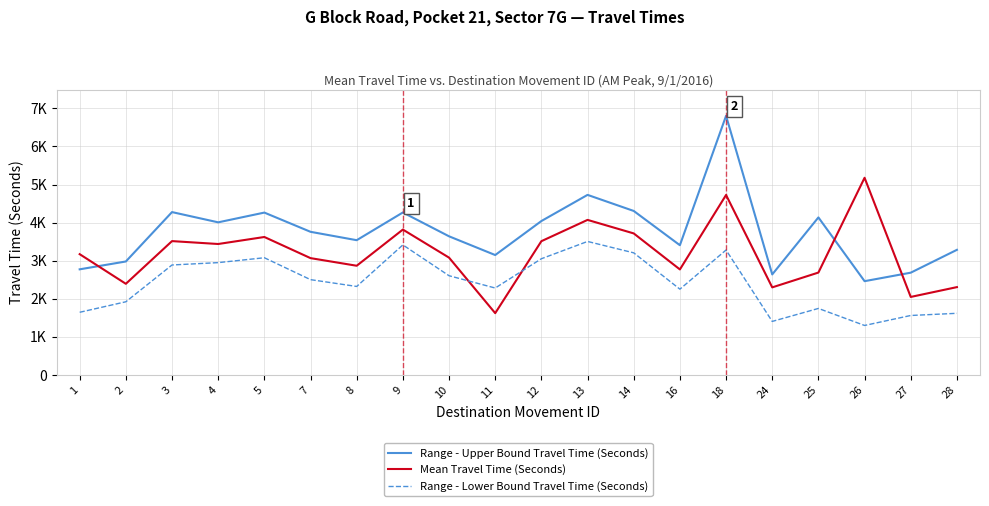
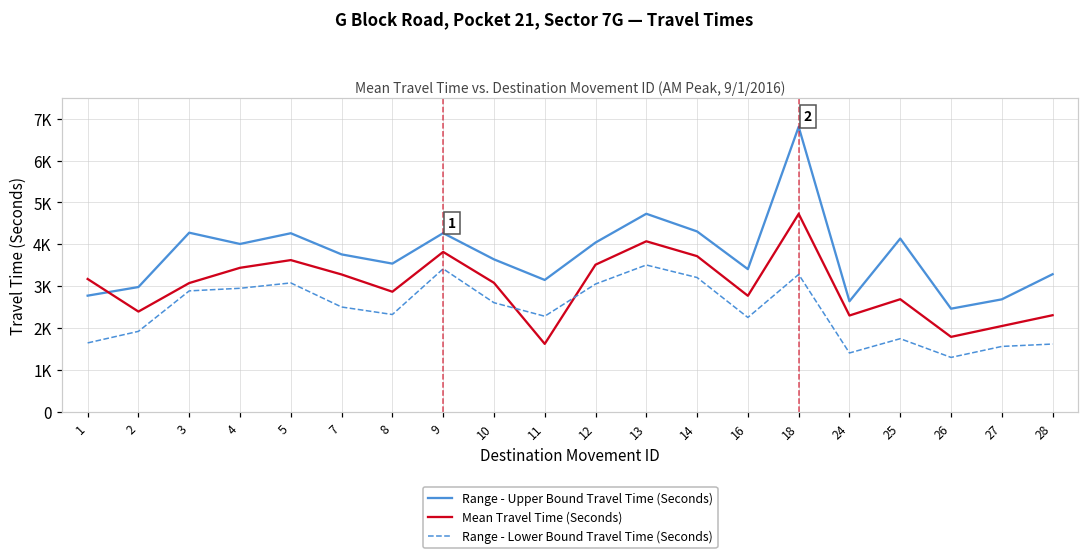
Mean Travel Time (Seconds), 3: 3500 -> 3100
Mean Travel Time (Seconds), 7: 3100 -> 3300
Mean Travel Time (Seconds), 26: 5200 -> 1800
